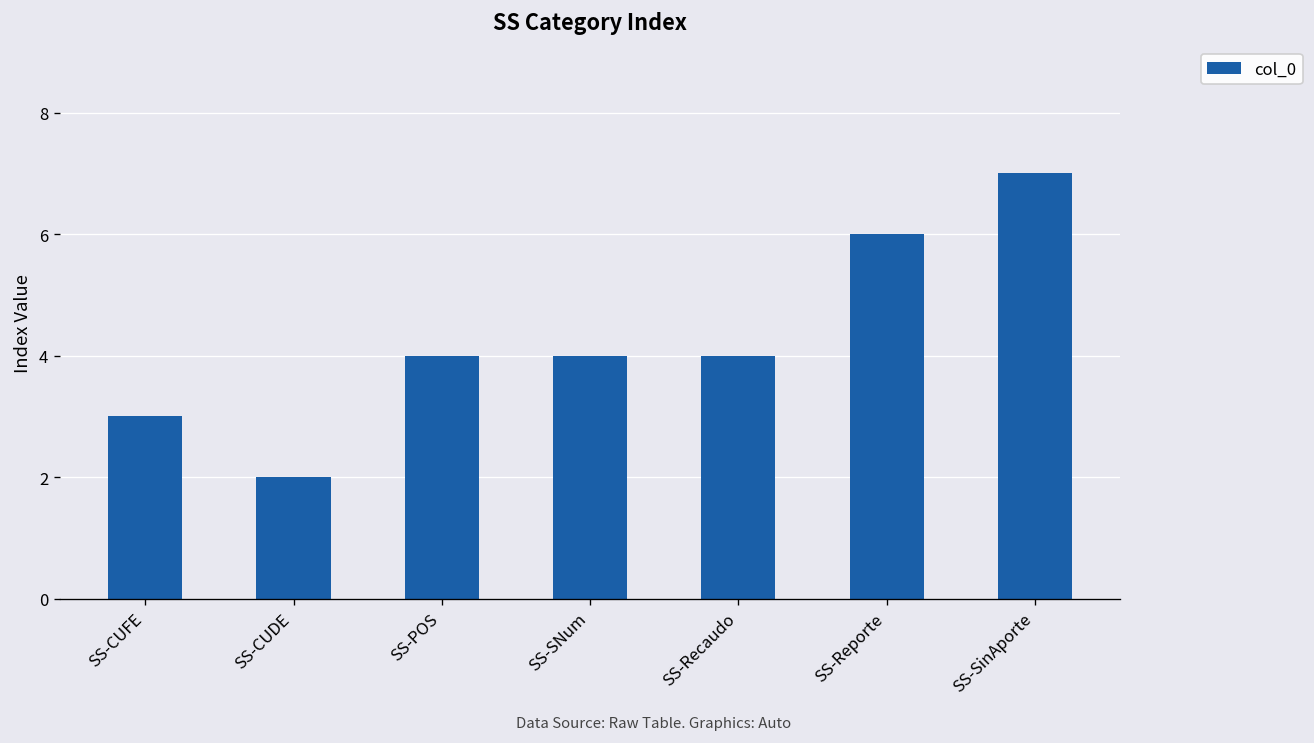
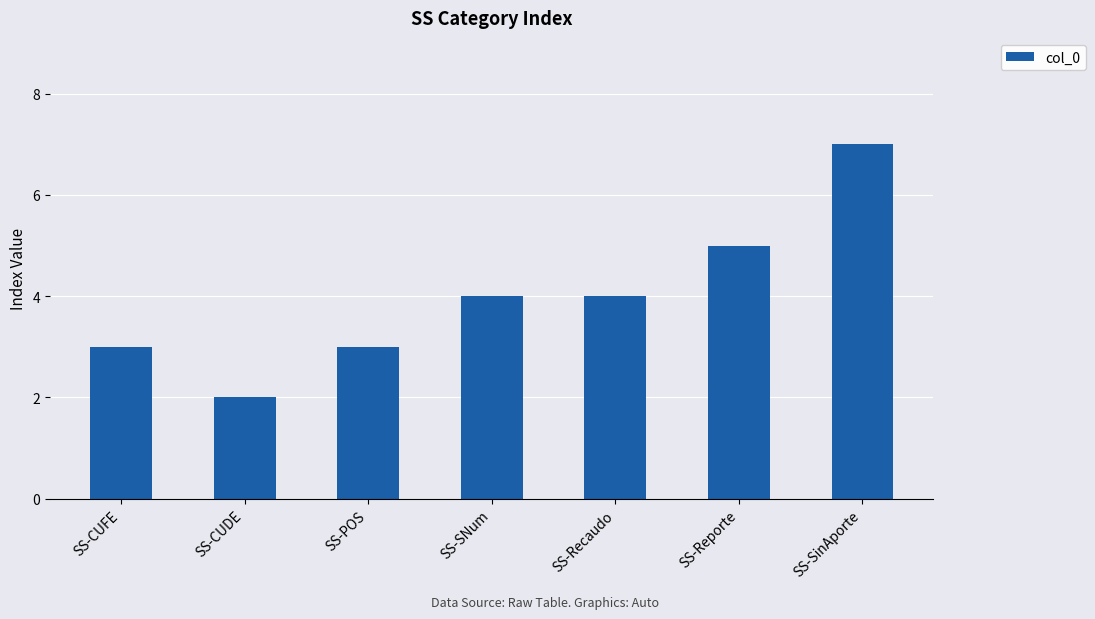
SS-POS: 4 -> 3
SS-Reporte: 6 -> 5
